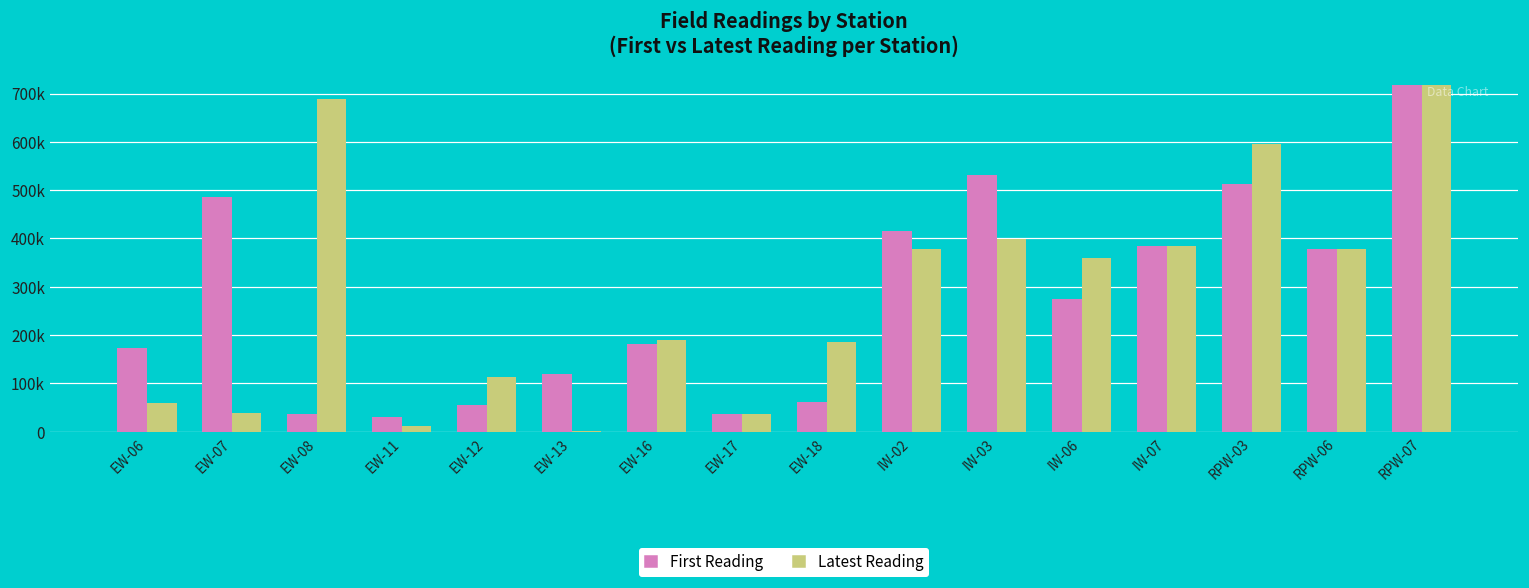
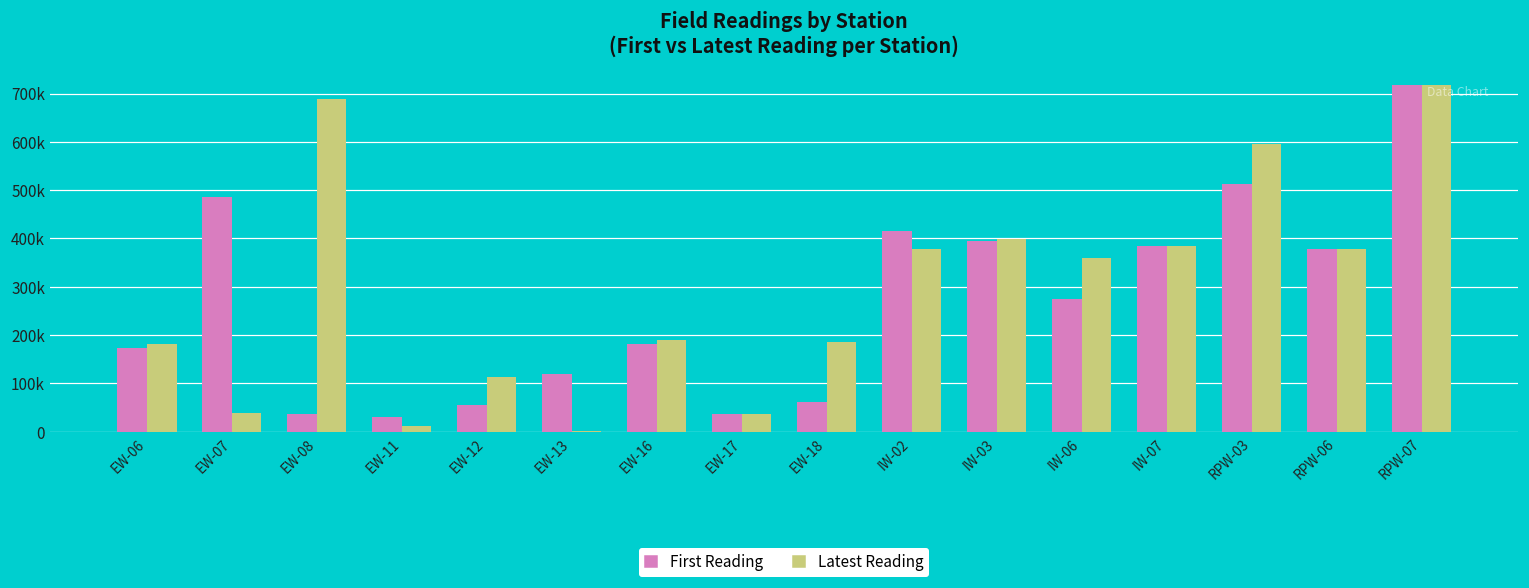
Latest Reading, EW-06: 60000 -> 180000
First Reading, IW-03: 530000 -> 390000
